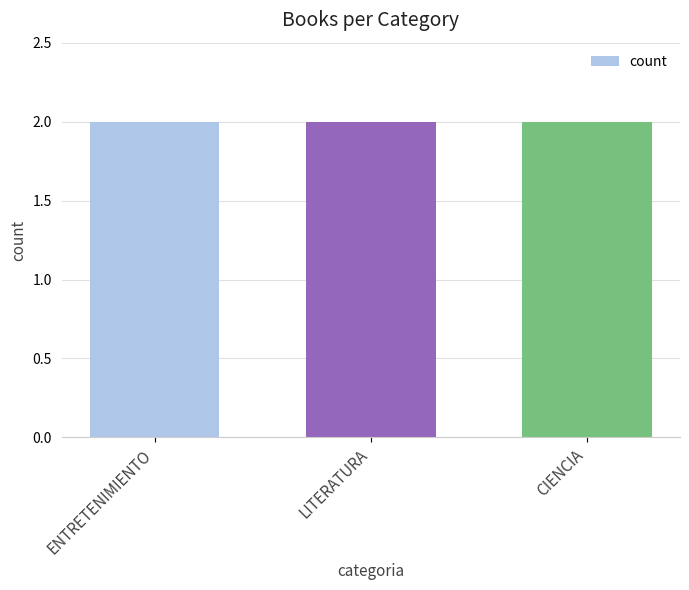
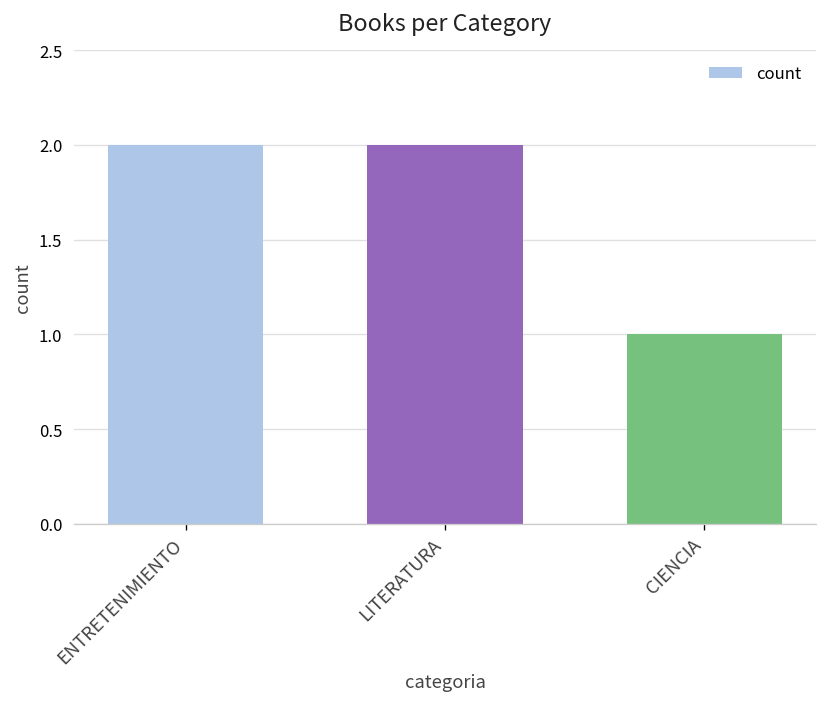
CIENCIA: 2 -> 1
